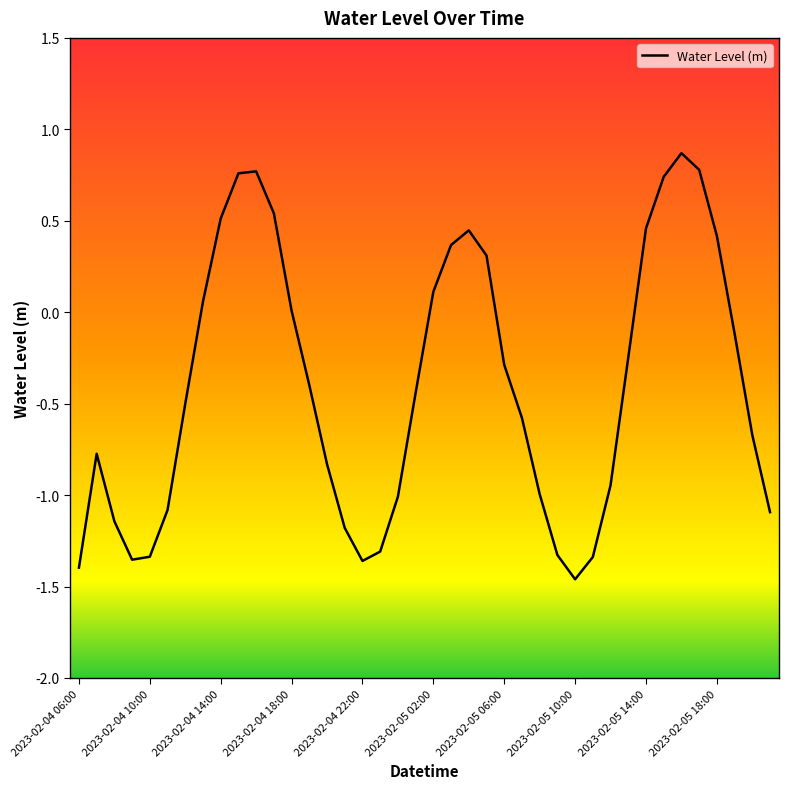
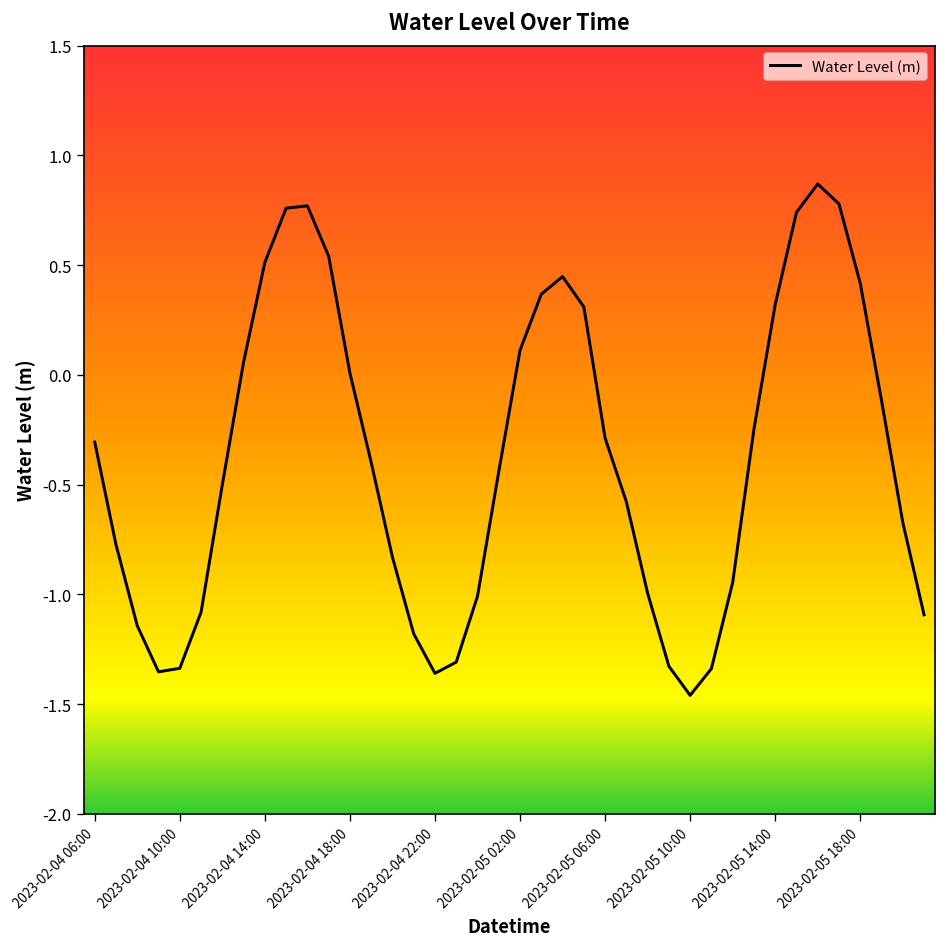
2023-02-04 06:00: -1.40 -> -0.31
2023-02-05 14:00: 0.46 -> 0.32
